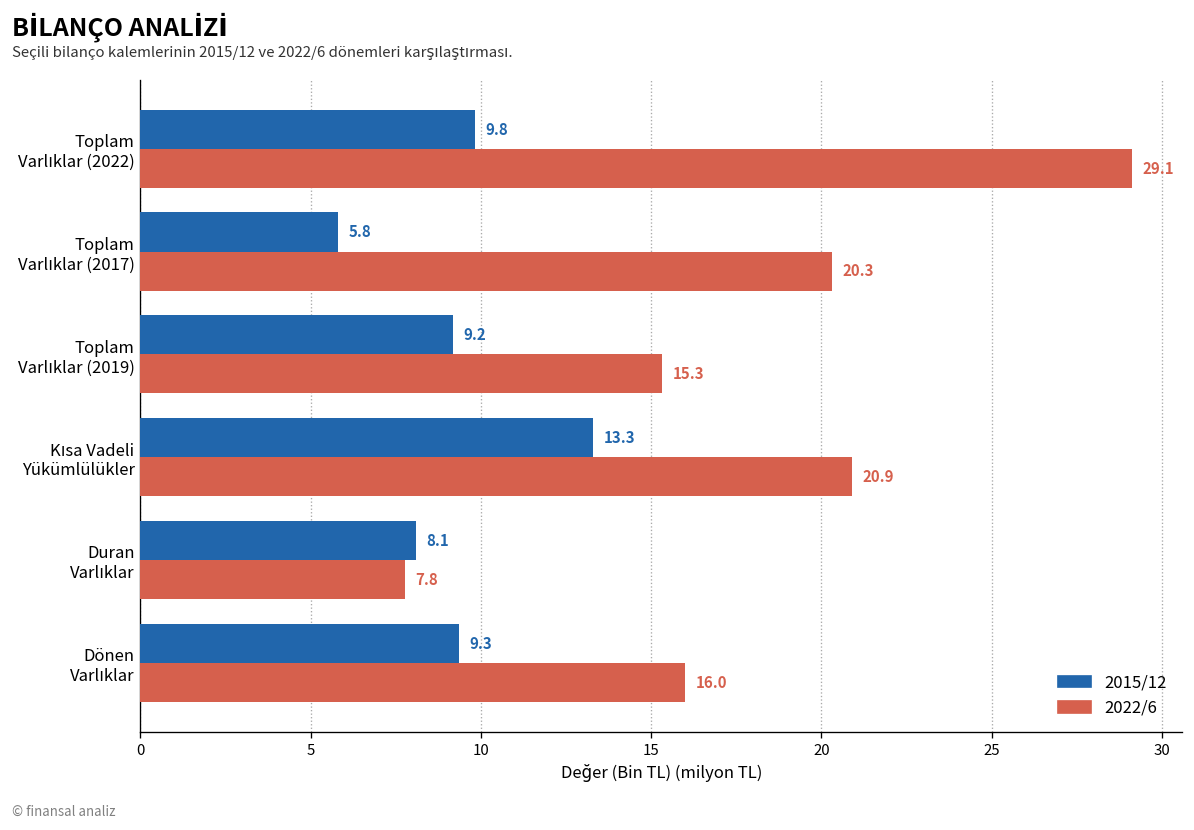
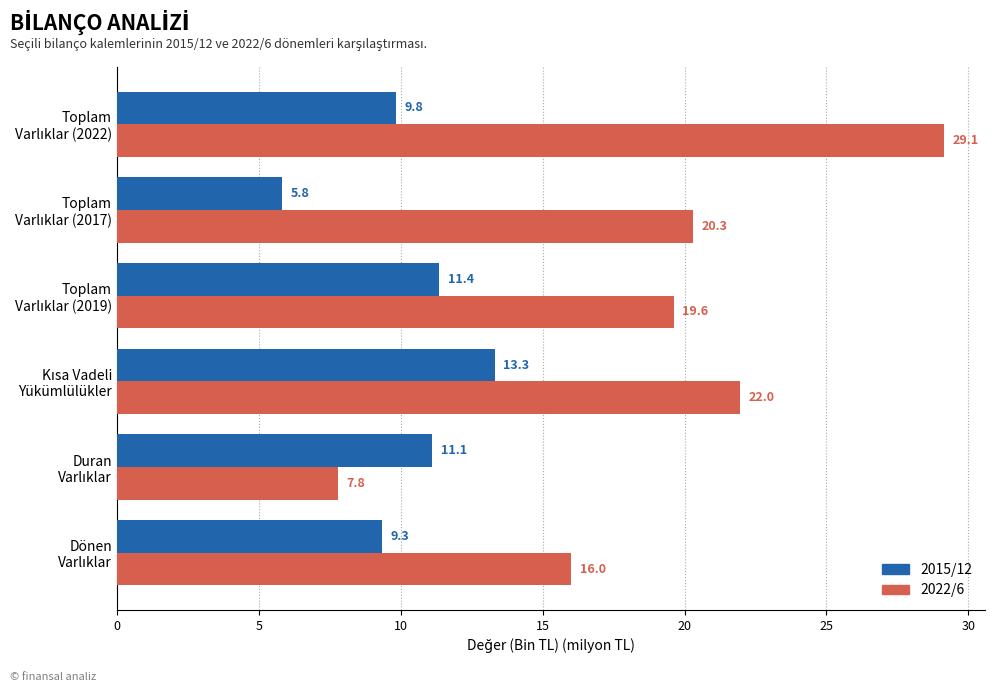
2015/12, Toplam Varlıklar (2019): 9.2 -> 11.4
2022/6, Toplam Varlıklar (2019): 15.3 -> 19.6
2022/6, Kısa Vadeli Yükümlülükler: 20.9 -> 22.0
2015/12, Duran Varlıklar: 8.1 -> 11.1
